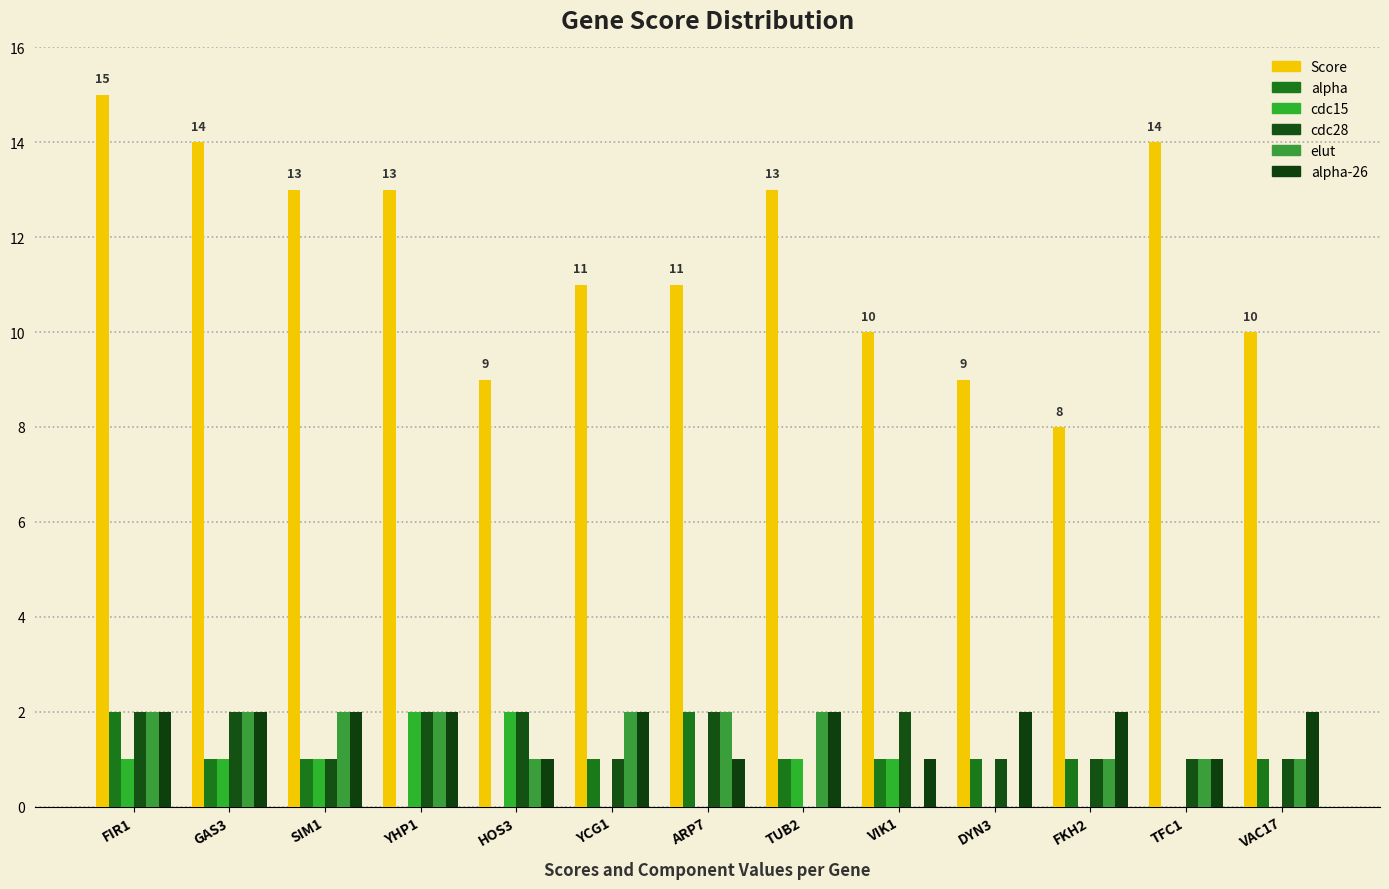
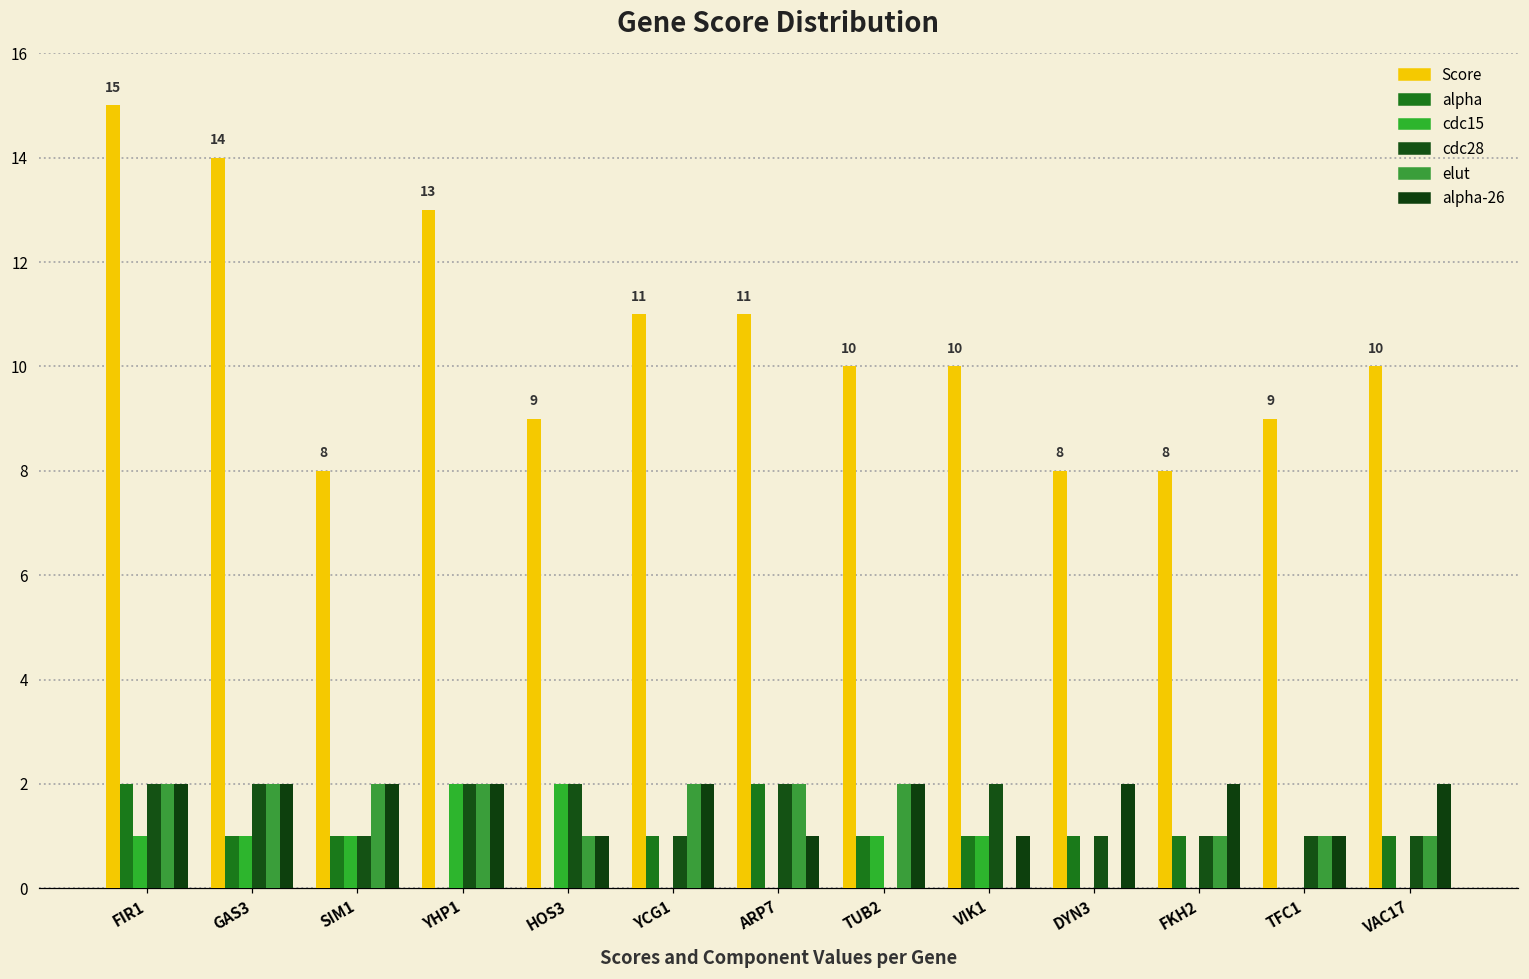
Score, SIM1: 13 -> 8
Score, TUB2: 13 -> 10
Score, DYN3: 9 -> 8
Score, TFC1: 14 -> 9
